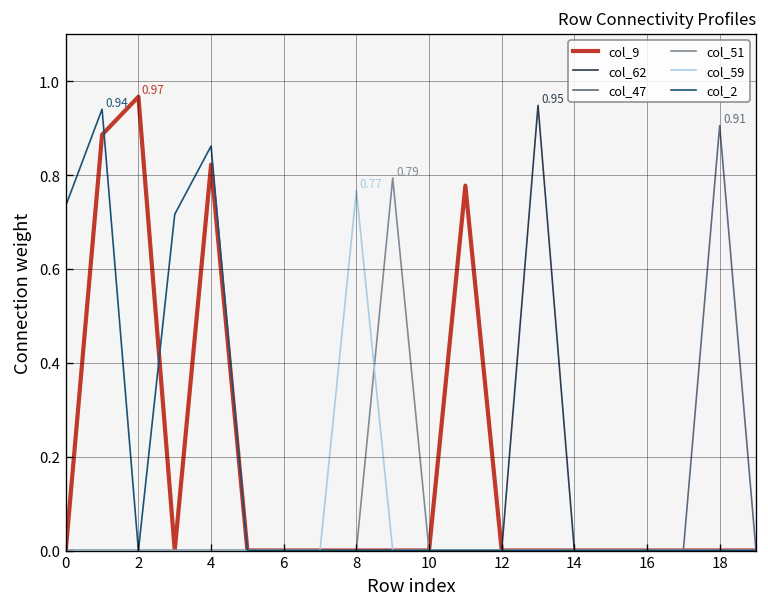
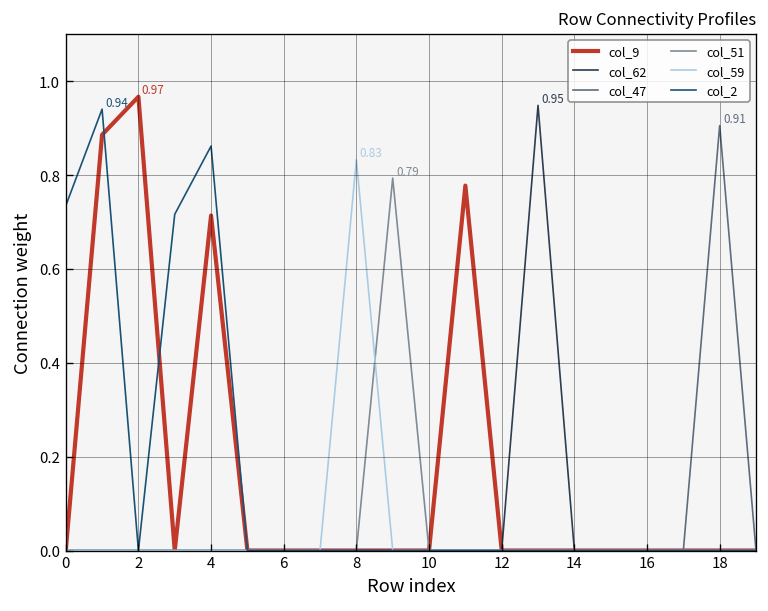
col_9, 4: 0.82 -> 0.71
col_59, 8: 0.77 -> 0.83
